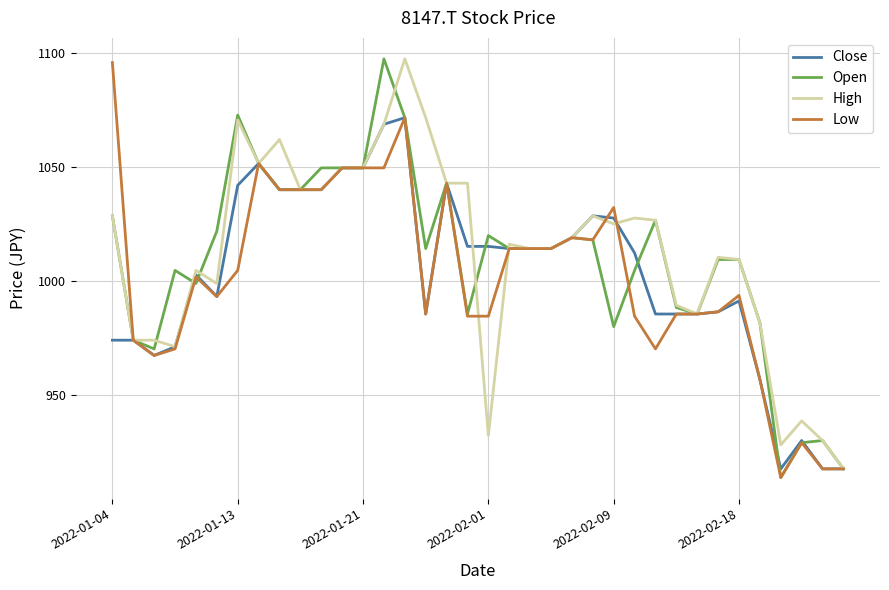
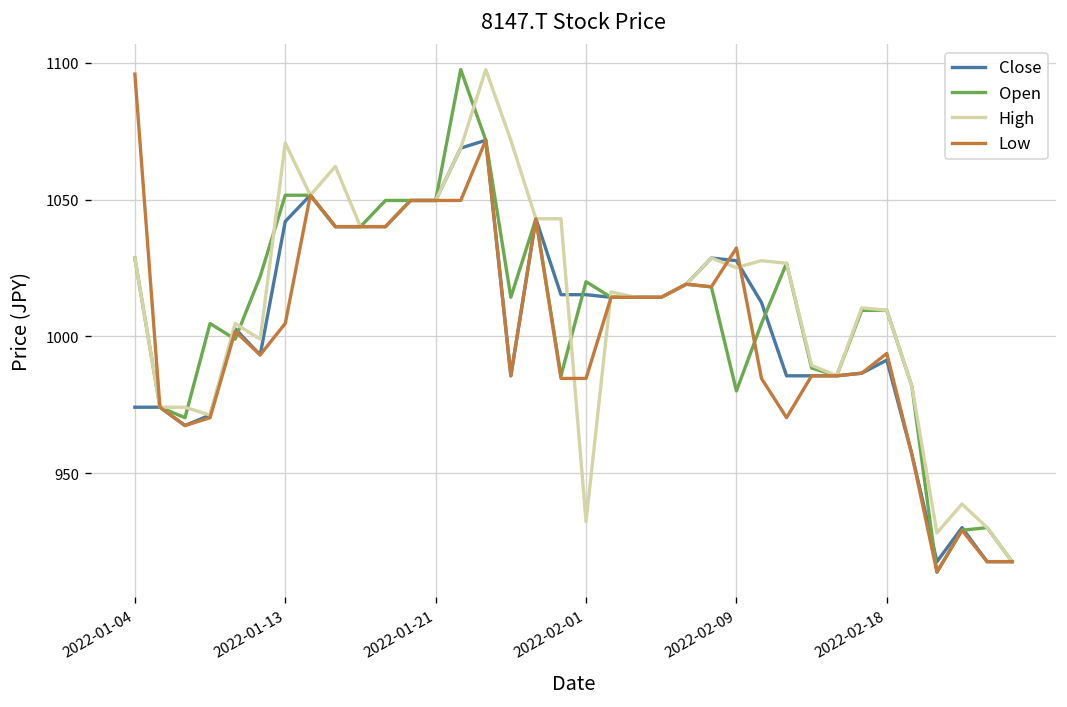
Open, 2022-01-13: 1073 -> 1052
